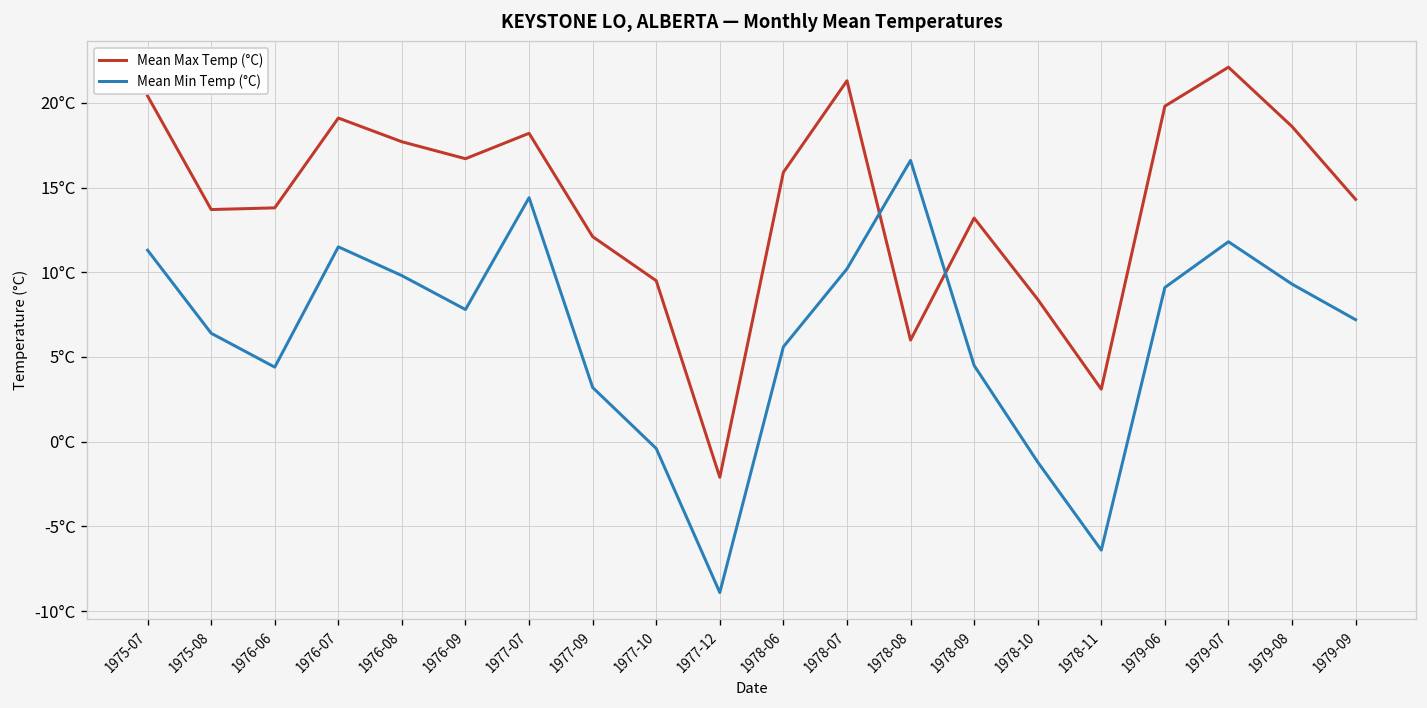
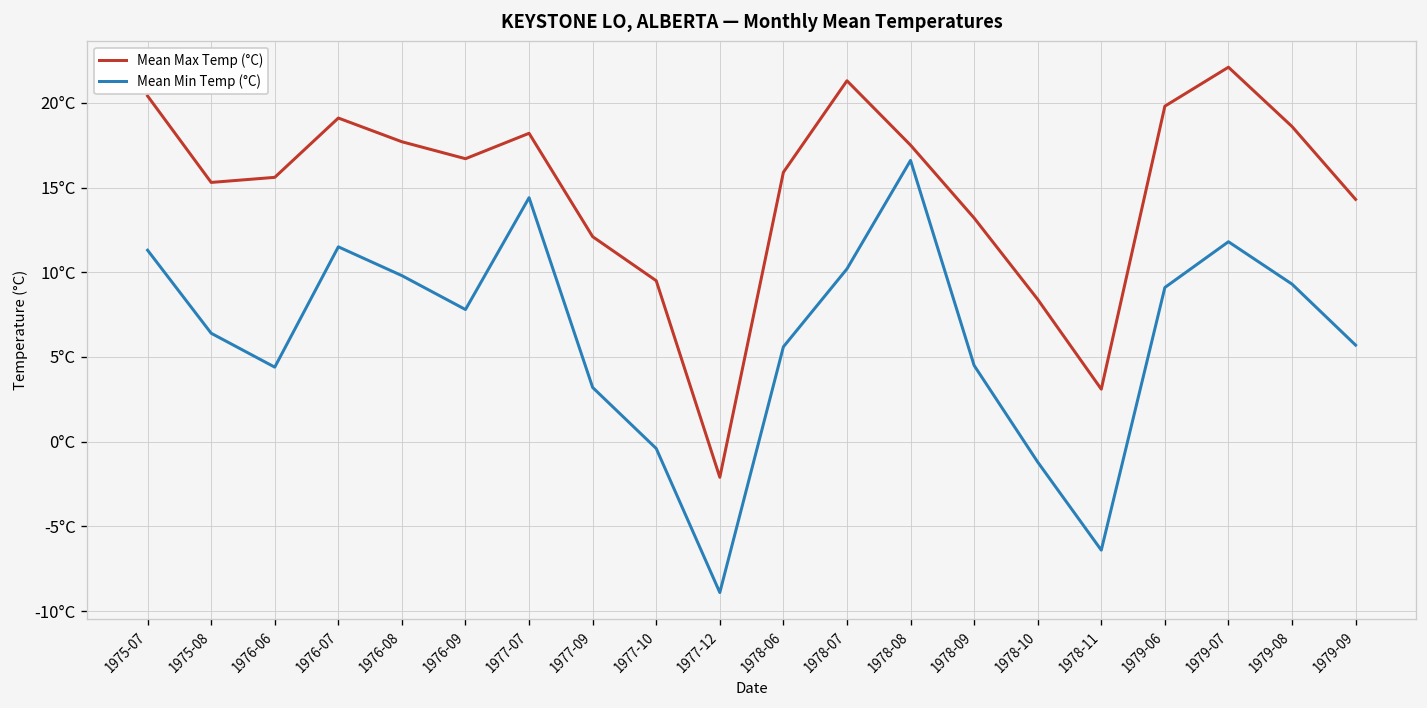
Mean Max Temp (°C), 1975-08: 13.7°C -> 15.3°C
Mean Max Temp (°C), 1976-06: 13.8°C -> 15.6°C
Mean Max Temp (°C), 1978-08: 6.0°C -> 17.5°C
Mean Min Temp (°C), 1979-09: 7.2°C -> 5.7°C
